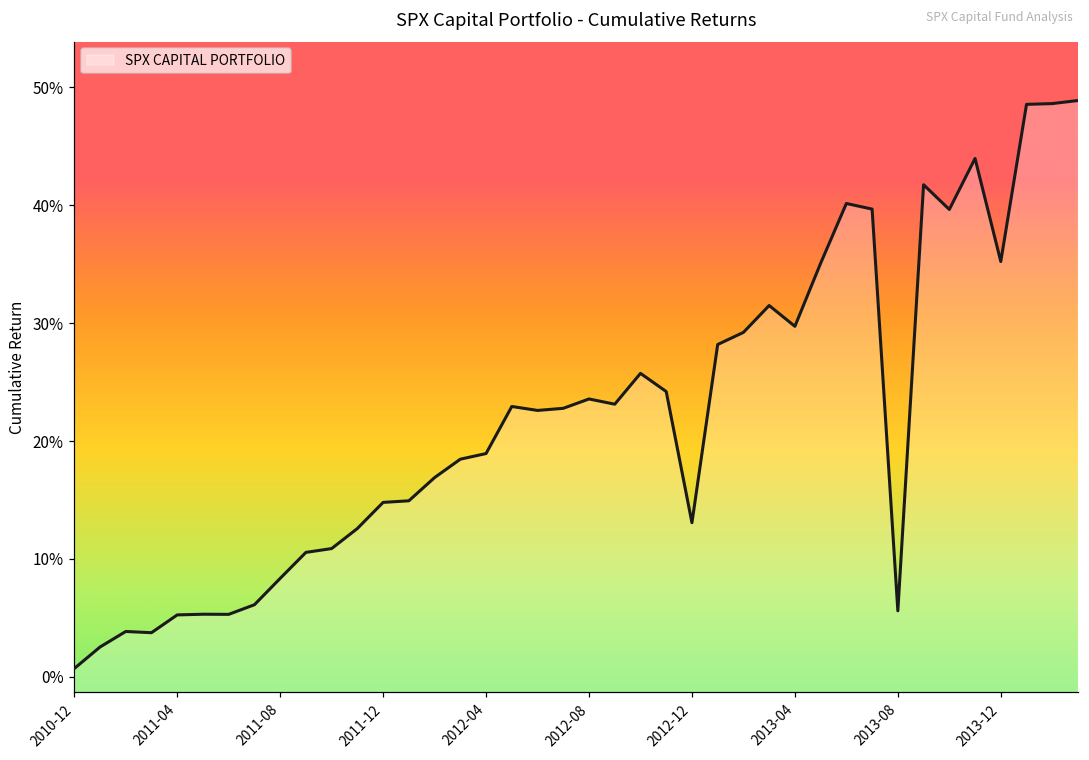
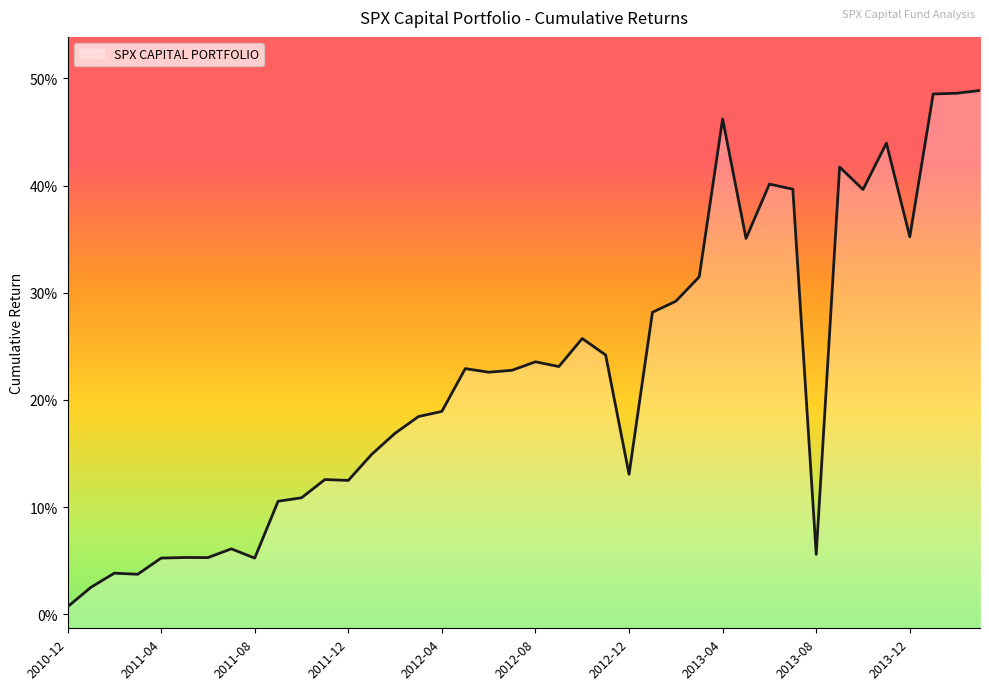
2011-08: 8.3% -> 5.2%
2011-12: 14.8% -> 12.5%
2013-04: 29.7% -> 46.2%
